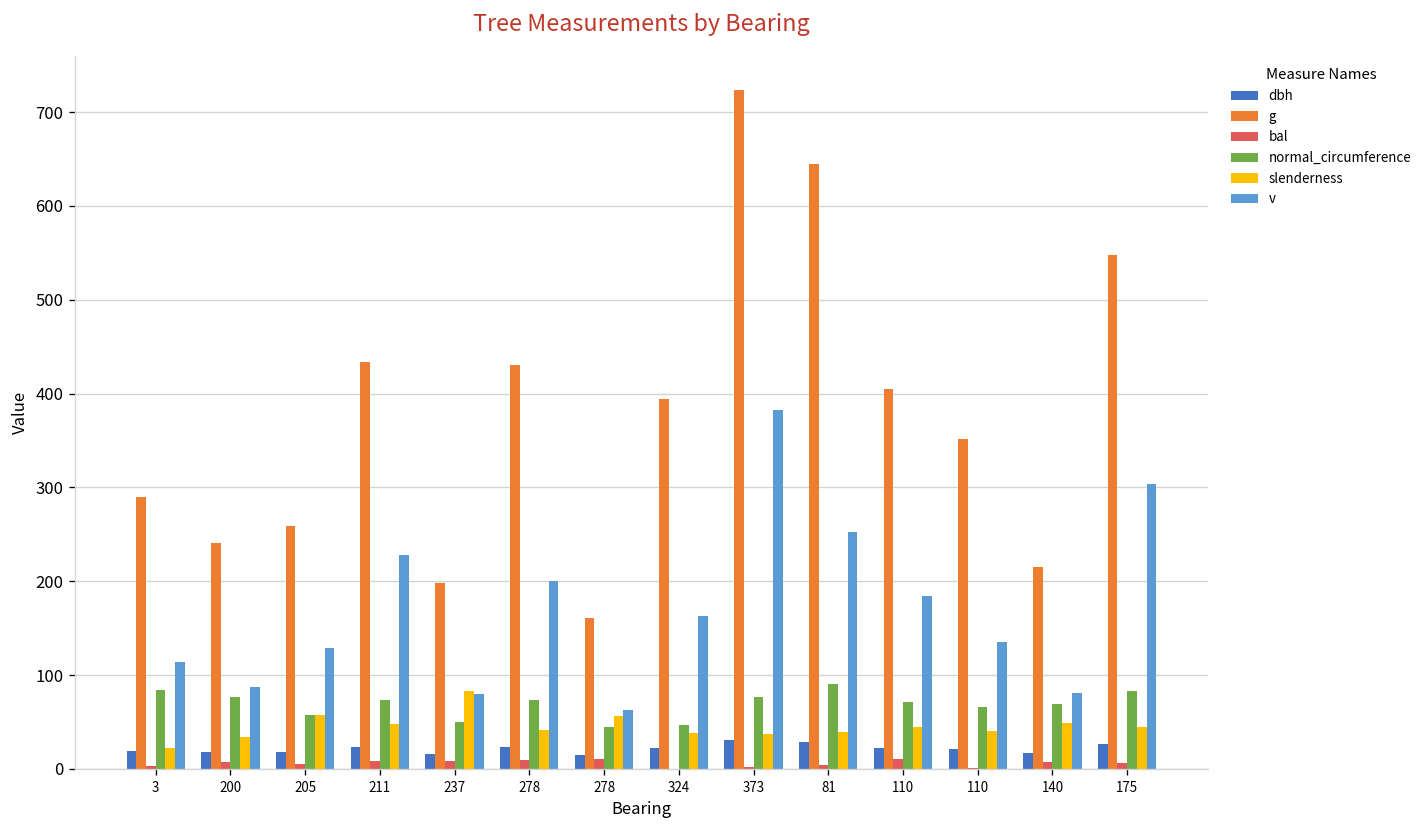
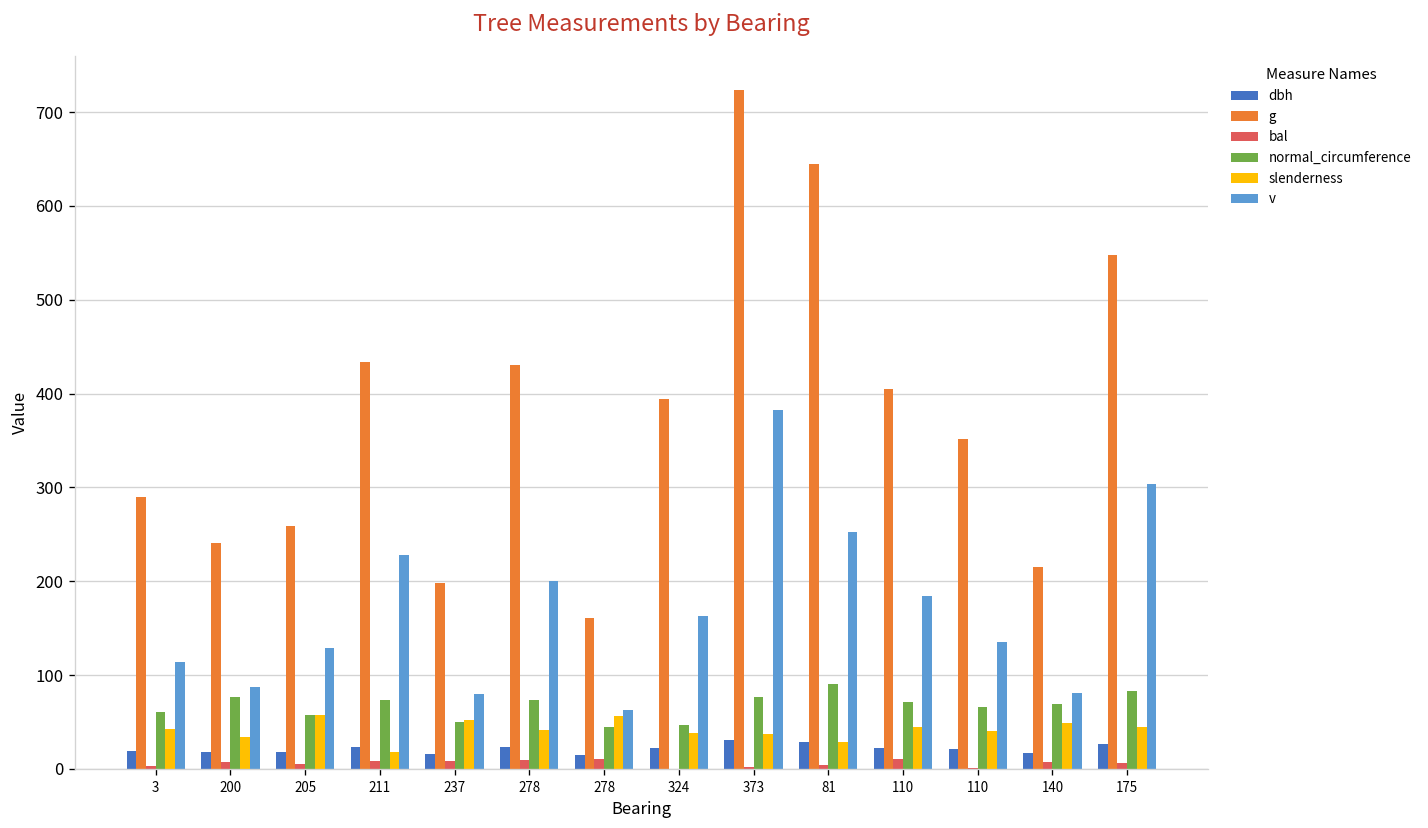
normal_circumference, 3: 80 -> 60
slenderness, 3: 20 -> 40
slenderness, 211: 50 -> 20
slenderness, 237: 80 -> 50
slenderness, 81: 40 -> 30
